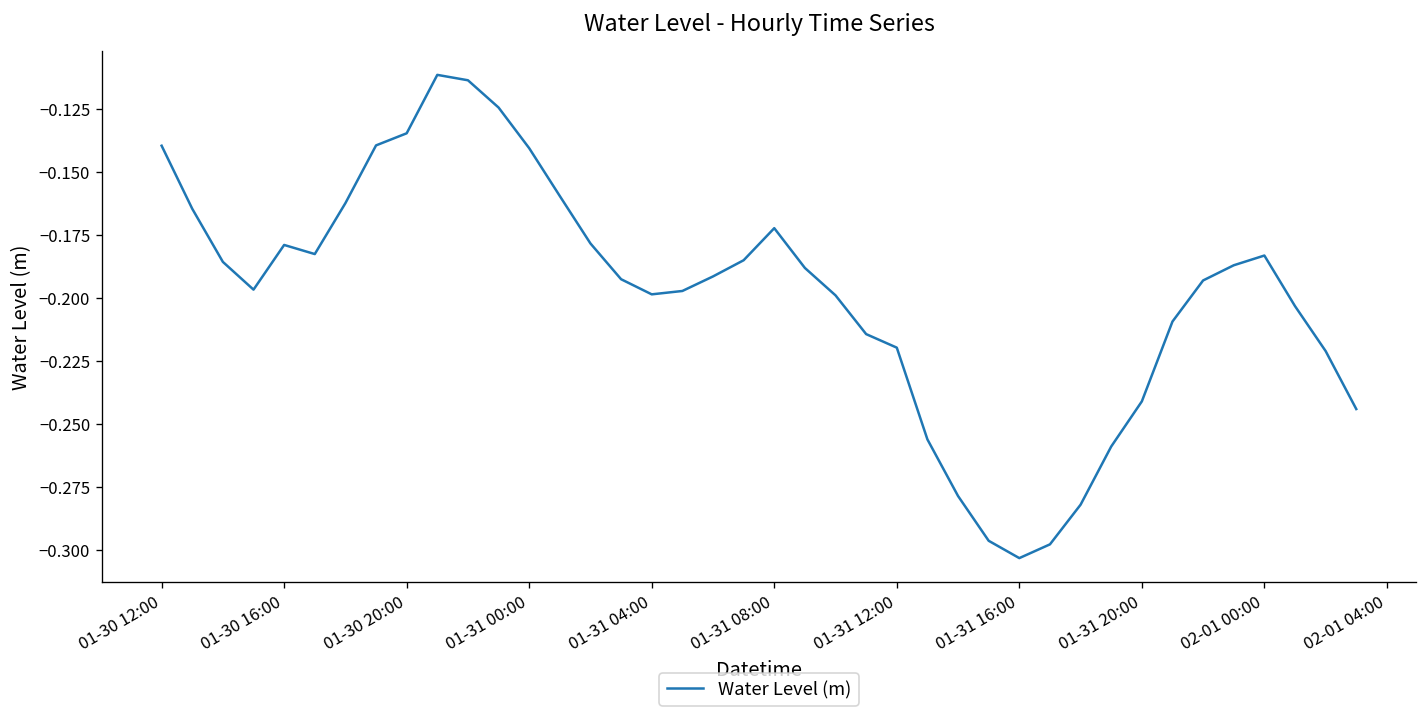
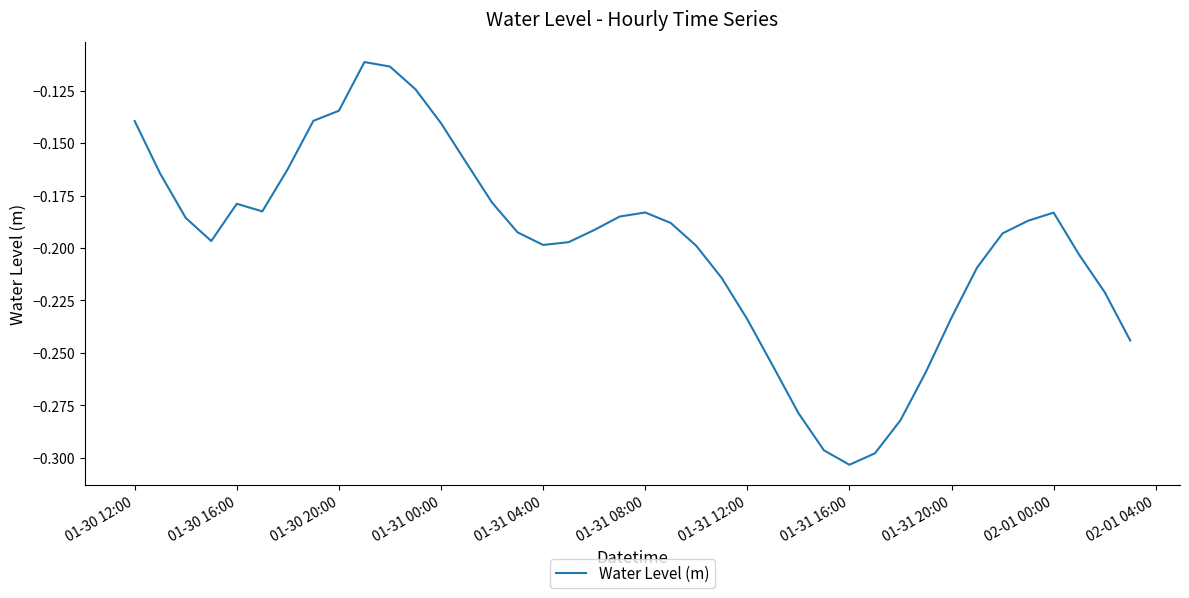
01-31 08:00: -0.172 -> -0.183
01-31 12:00: -0.220 -> -0.234
01-31 20:00: -0.241 -> -0.233
